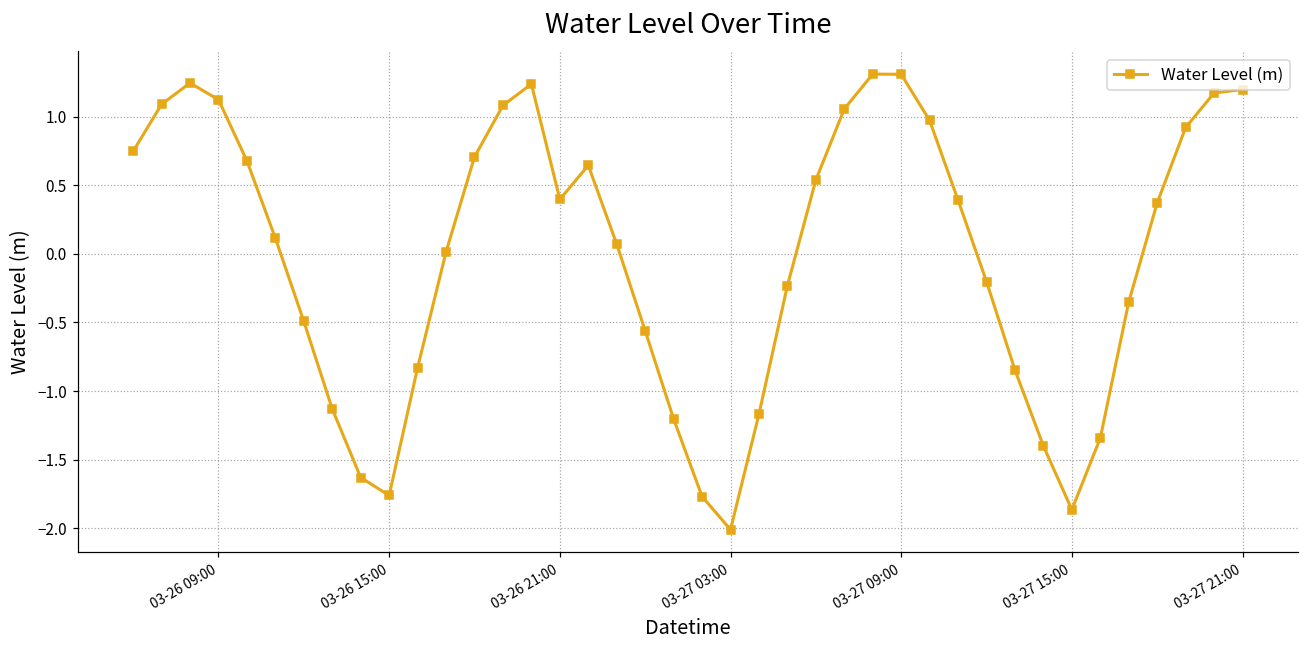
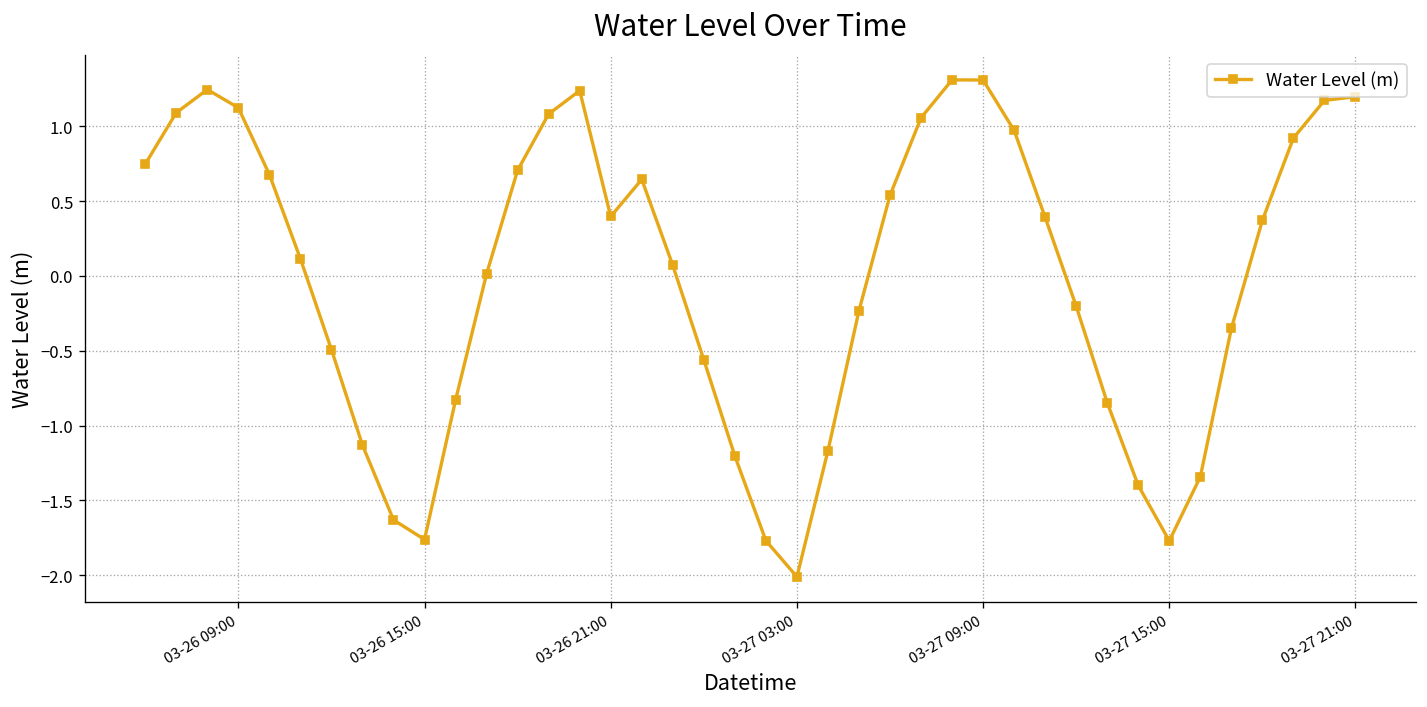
03-27 15:00: -1.87 -> -1.77
